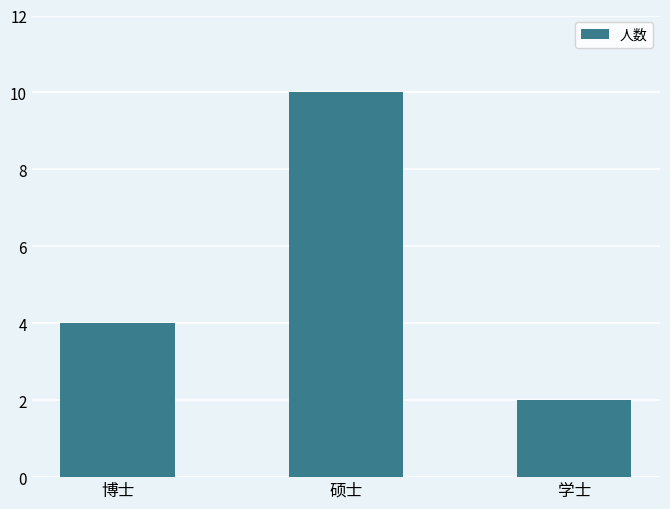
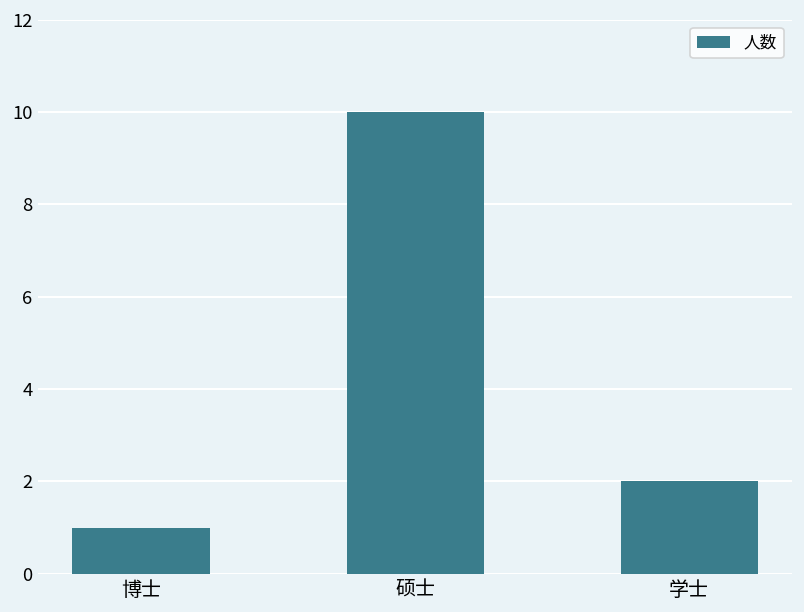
博士: 4 -> 1
